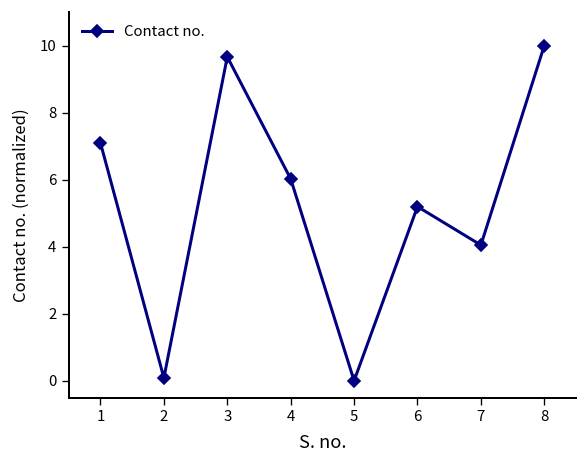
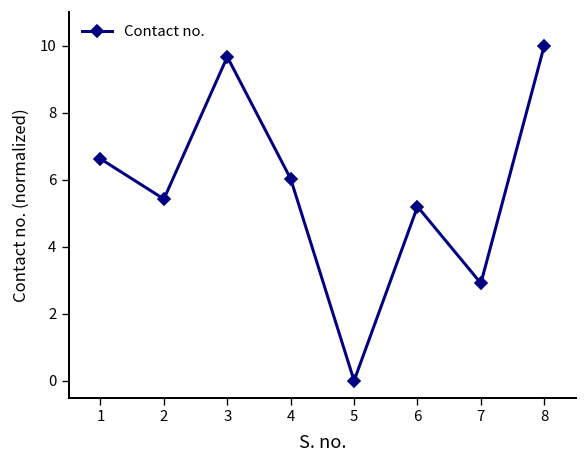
1: 7.1 -> 6.6
2: 0.1 -> 5.4
7: 4.0 -> 2.9
